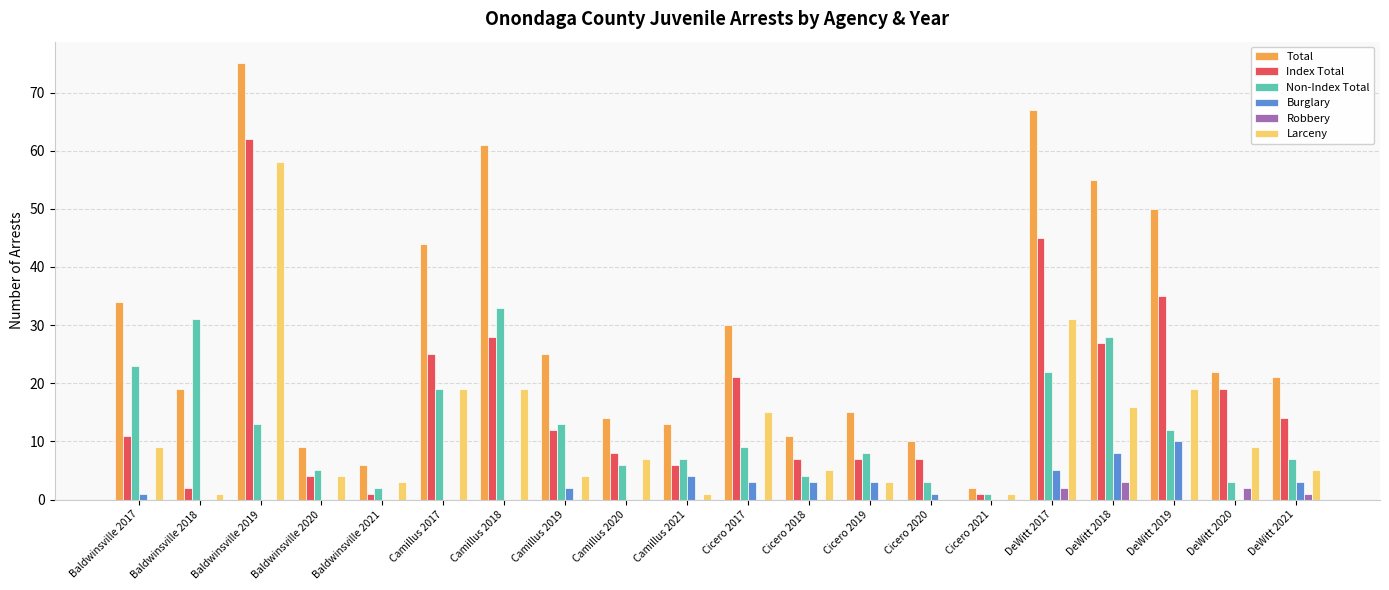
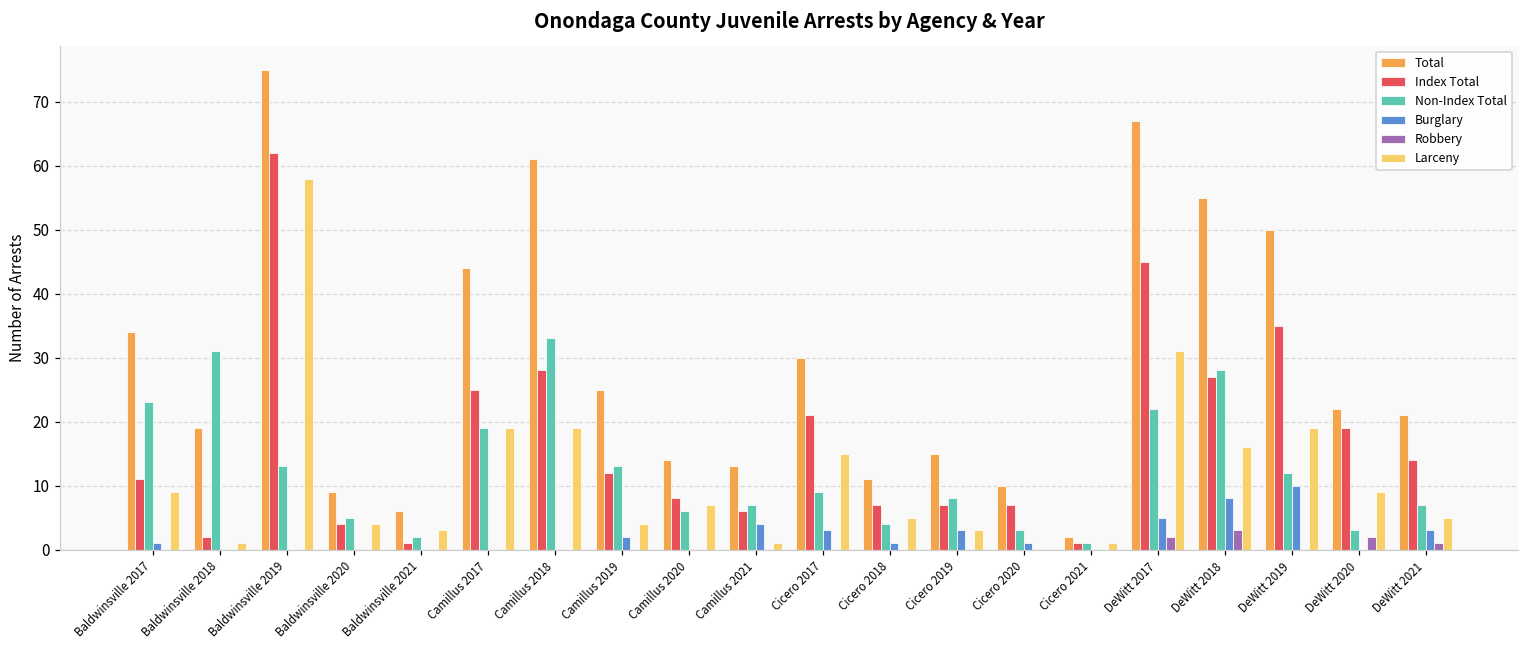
Burglary, Cicero 2018: 3 -> 1
